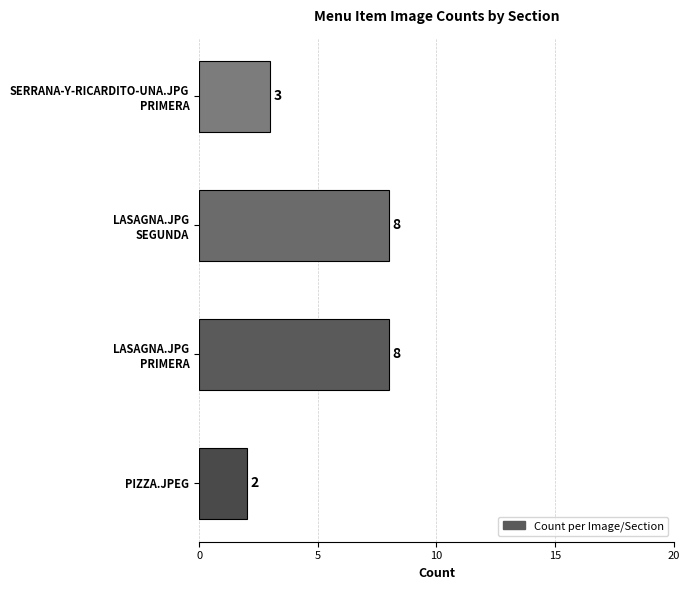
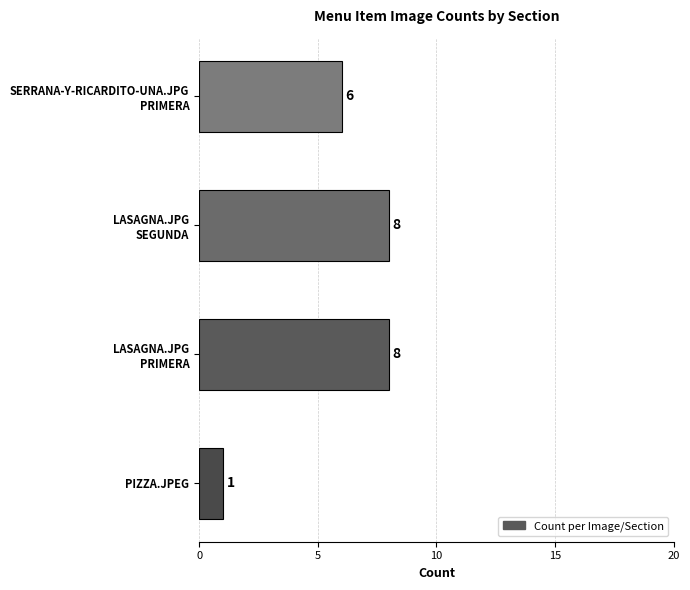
SERRANA-Y-RICARDITO-UNA.JPG PRIMERA: 3 -> 6
PIZZA.JPEG: 2 -> 1
